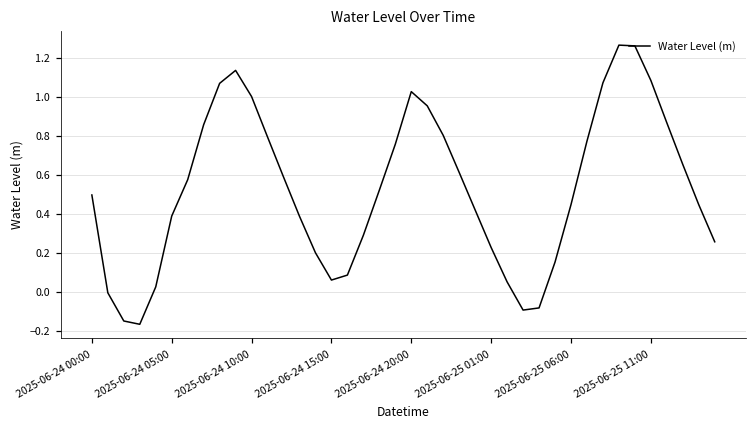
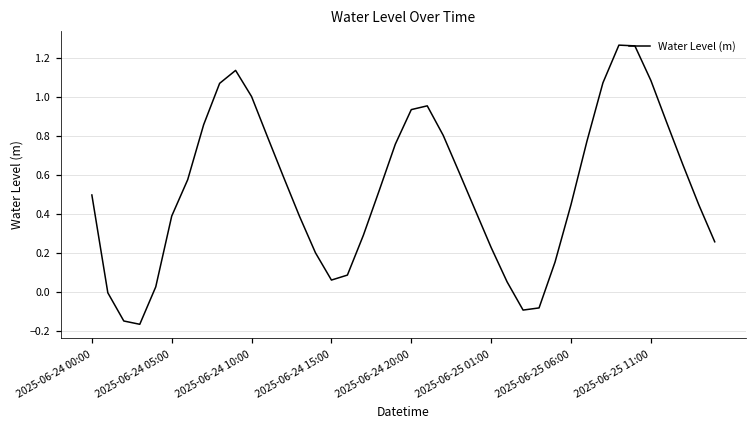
2025-06-24 20:00: 1.03 -> 0.94
